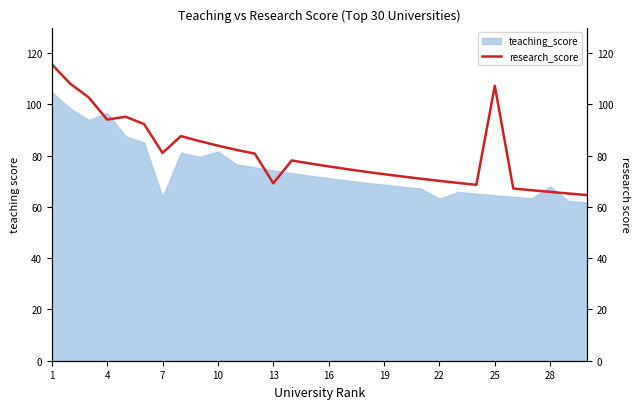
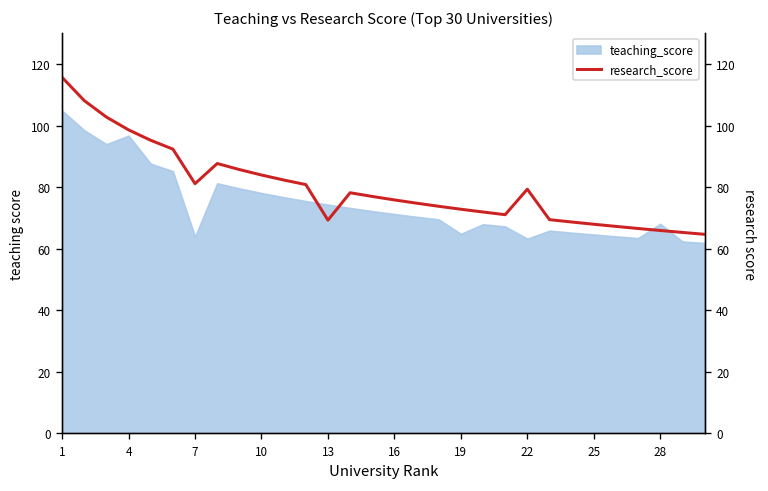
teaching_score, 10: 82 -> 78
teaching_score, 19: 69 -> 65
research_score, 4: 94 -> 99
research_score, 22: 70 -> 79
research_score, 25: 107 -> 68
